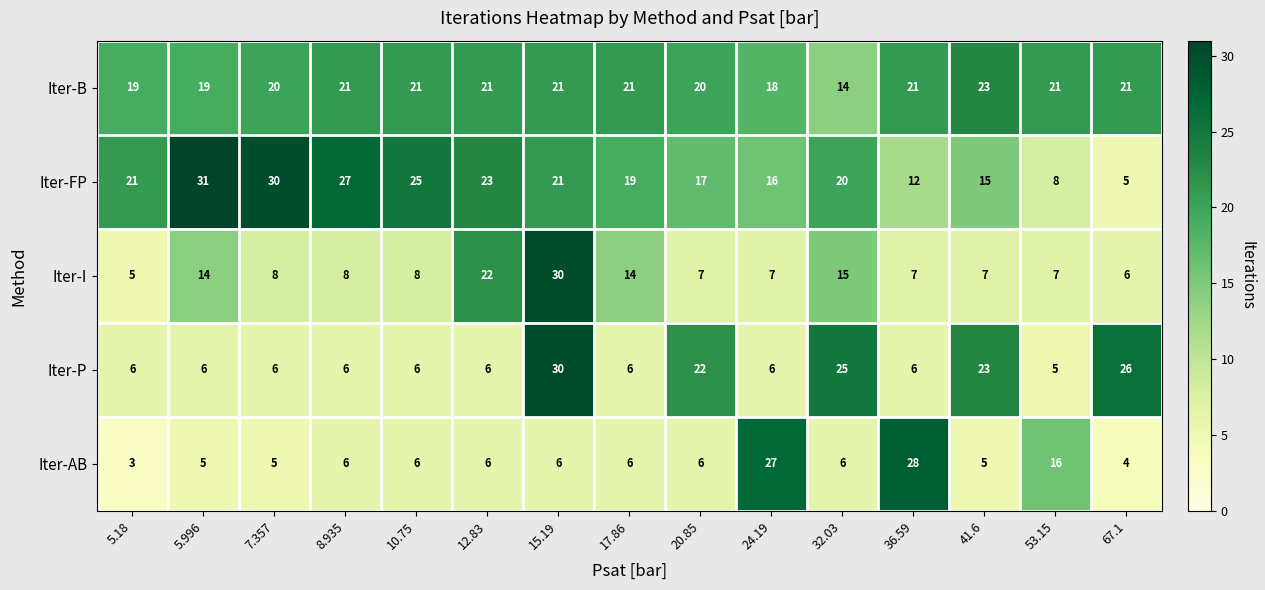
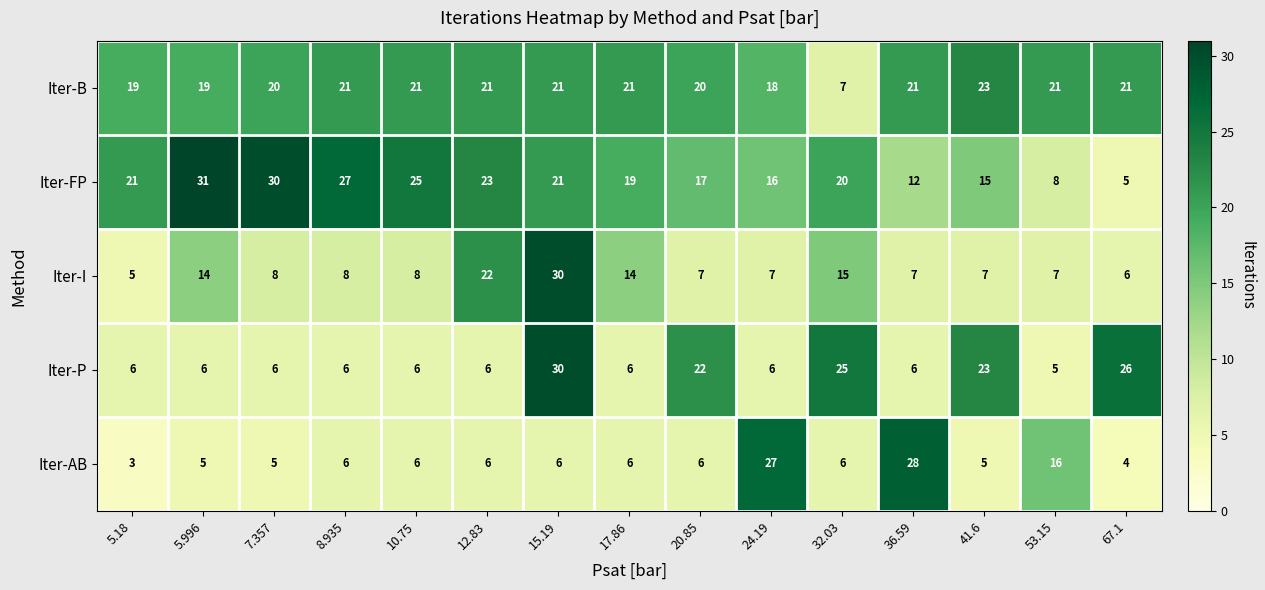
Iter-B, 32.03: 14 -> 7
